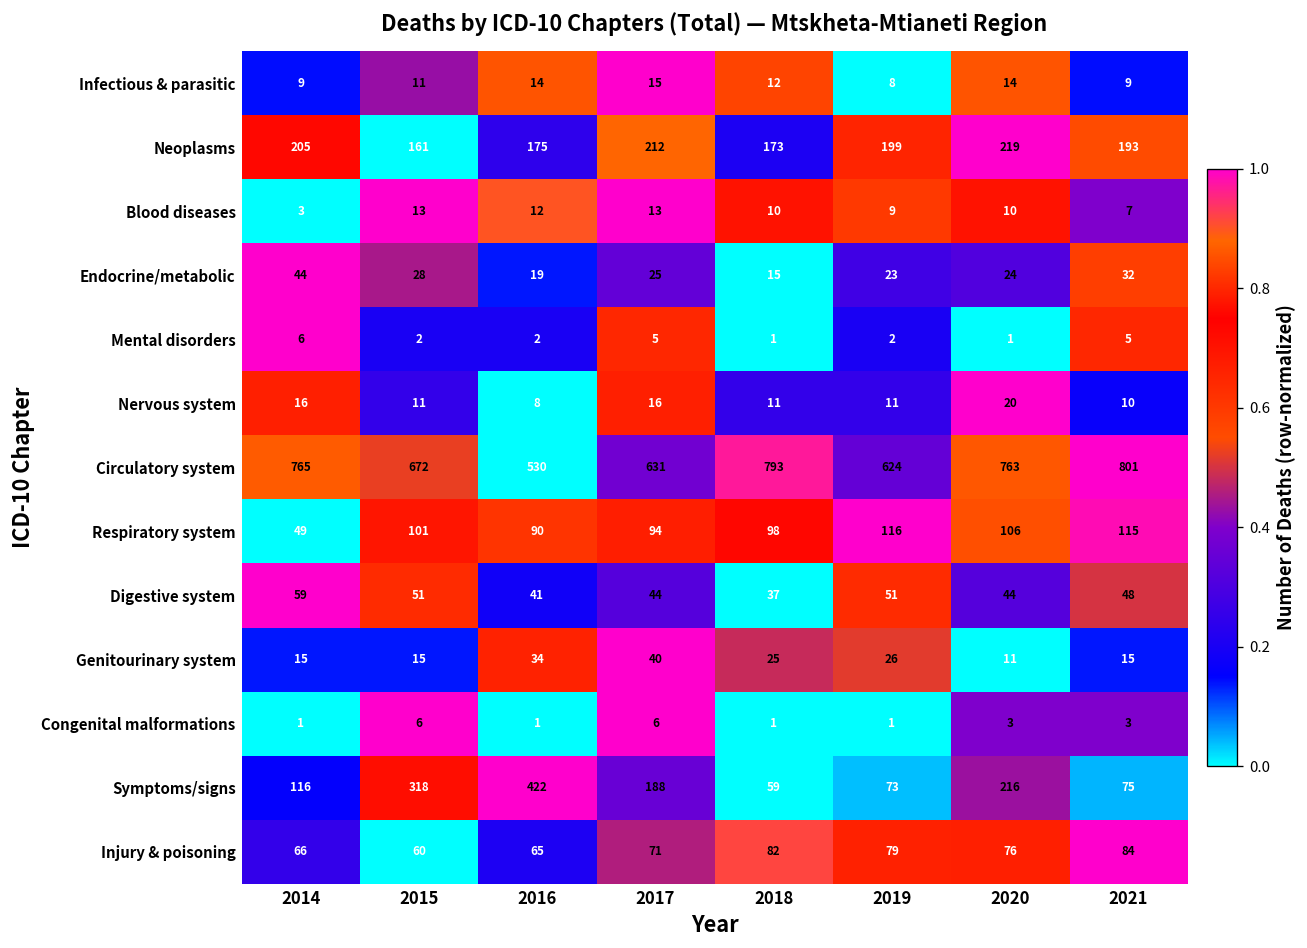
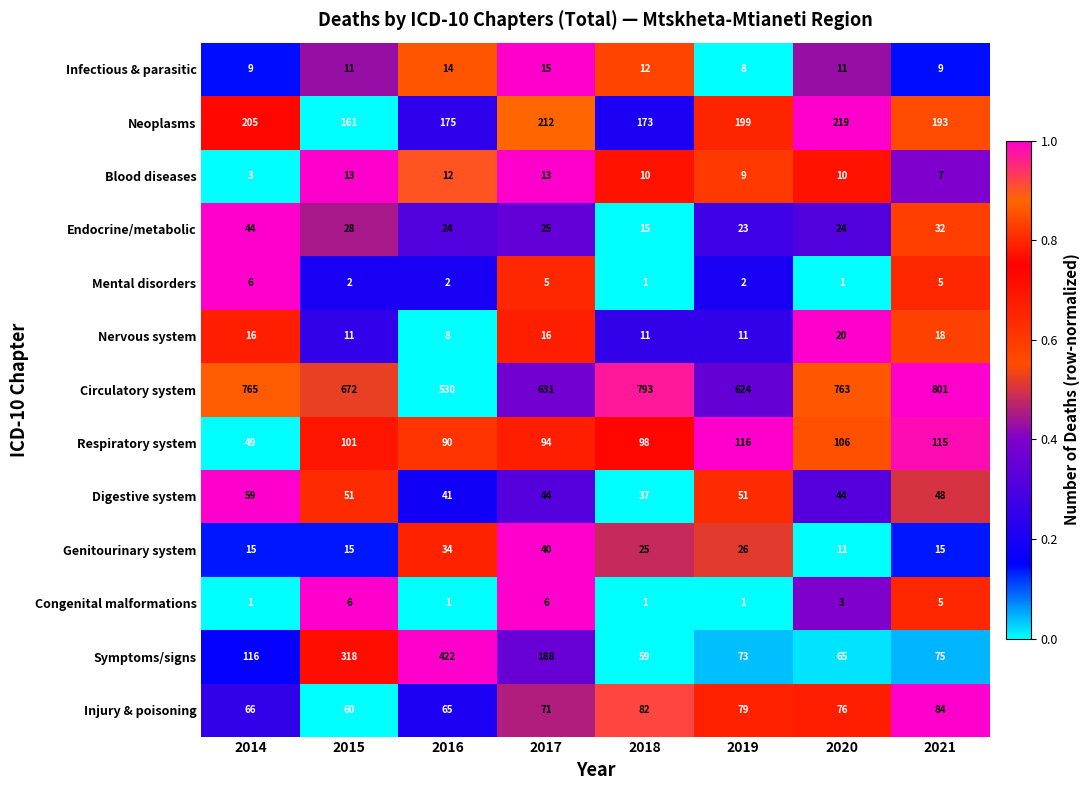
Infectious & parasitic, 2020: 14 -> 11
Endocrine/metabolic, 2016: 19 -> 24
Nervous system, 2021: 10 -> 18
Congenital malformations, 2021: 3 -> 5
Symptoms/signs, 2020: 216 -> 65
